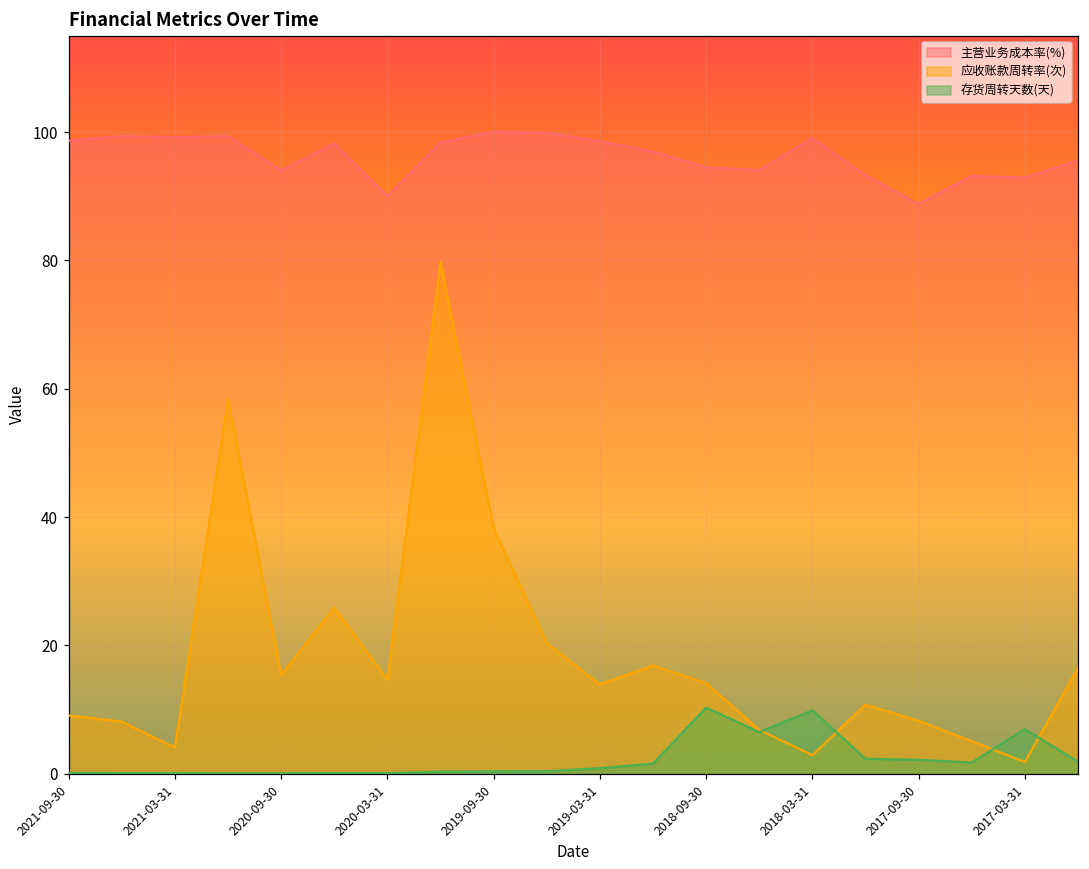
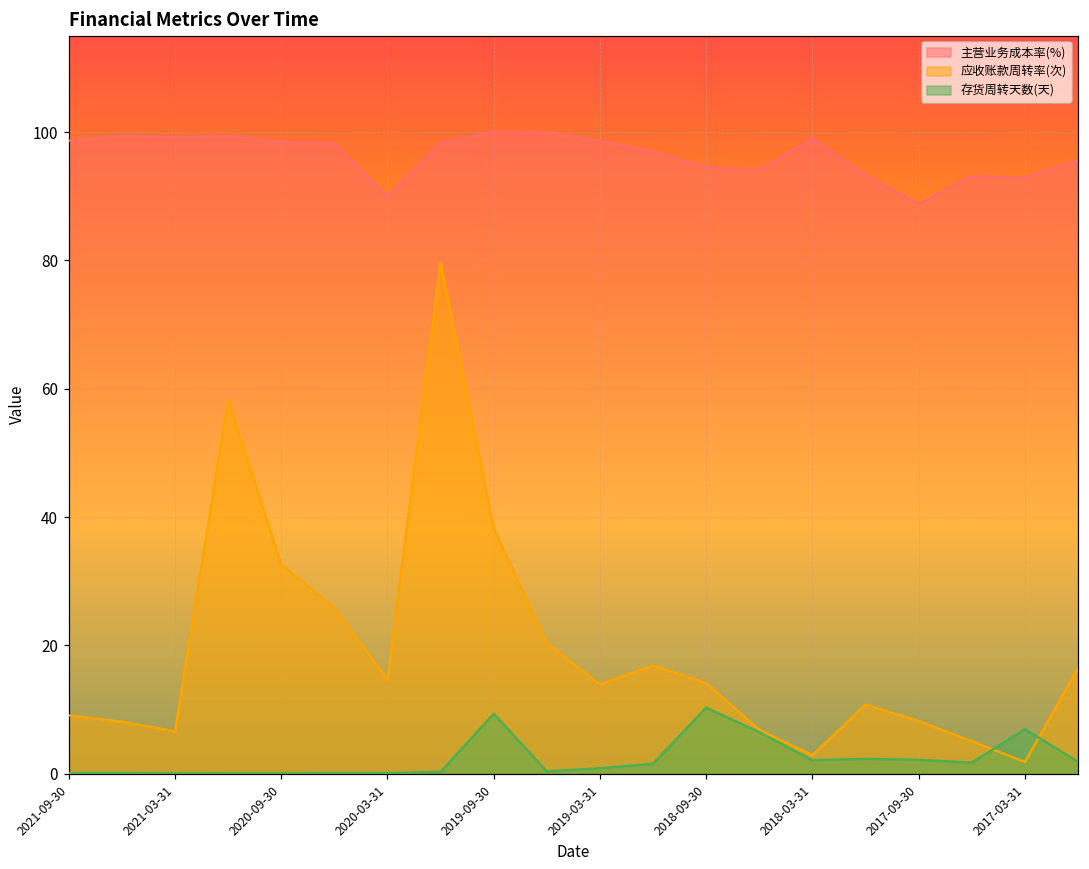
应收账款周转率(次), 2021-03-31: 4 -> 7
主营业务成本率(%), 2020-09-30: 94 -> 98
应收账款周转率(次), 2020-09-30: 15 -> 33
存货周转天数(天), 2019-09-30: 0 -> 9
存货周转天数(天), 2018-03-31: 10 -> 2
